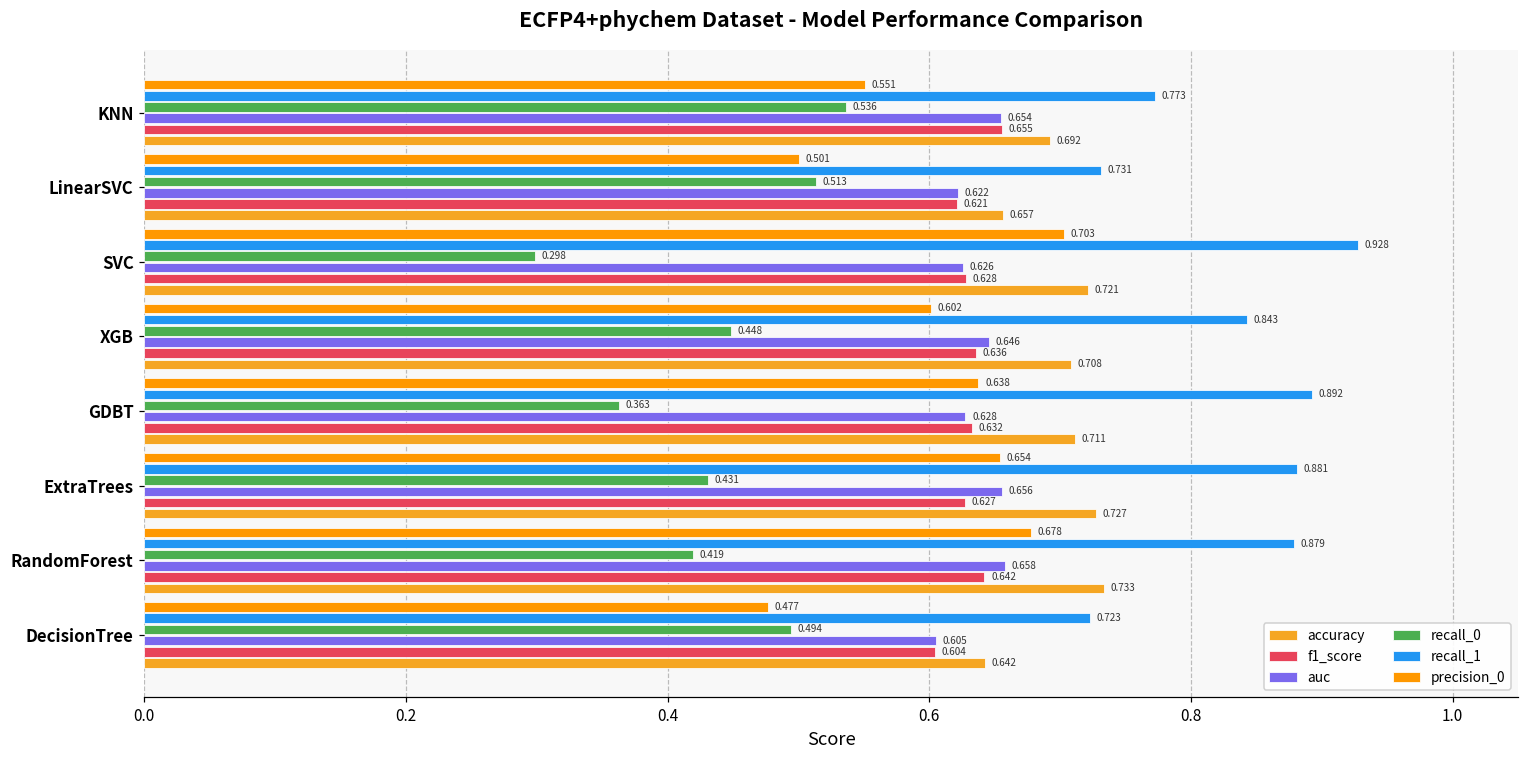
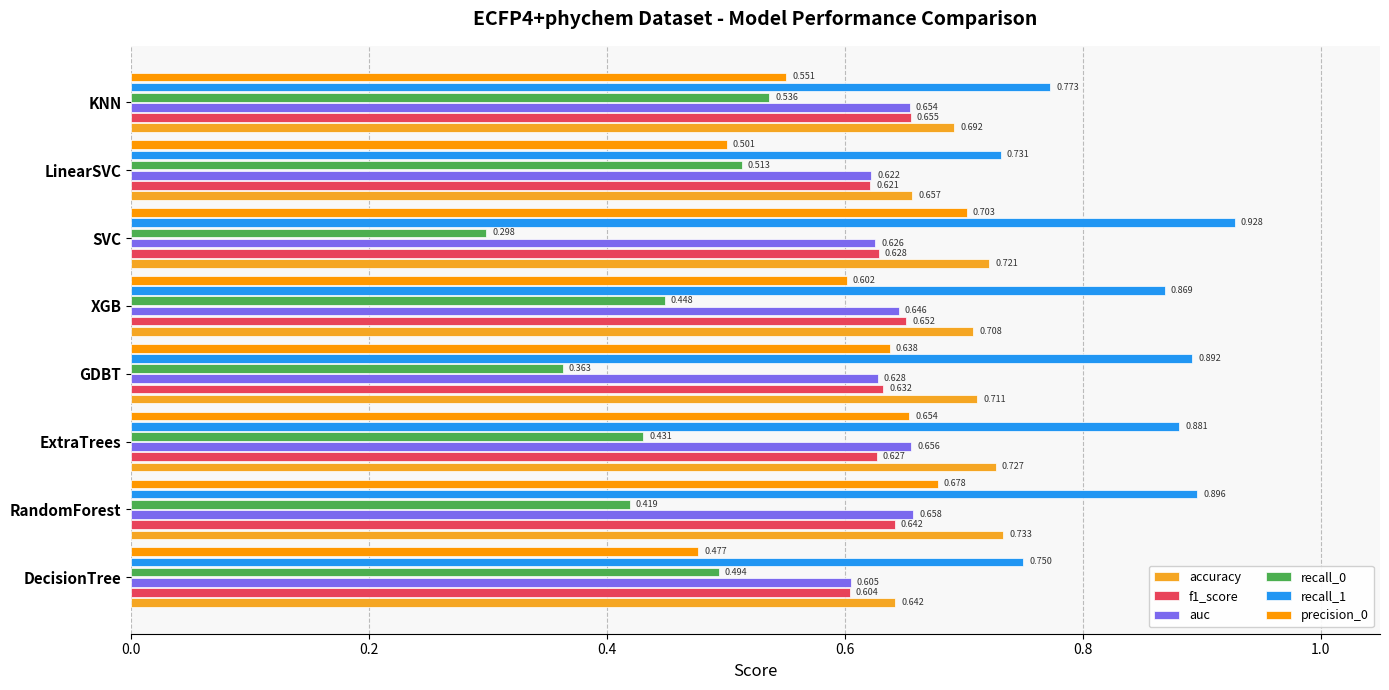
recall_1, XGB: 0.843 -> 0.869
f1_score, XGB: 0.636 -> 0.652
recall_1, RandomForest: 0.879 -> 0.896
recall_1, DecisionTree: 0.723 -> 0.750
